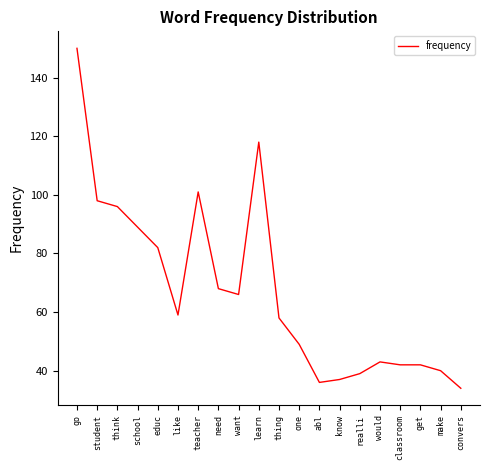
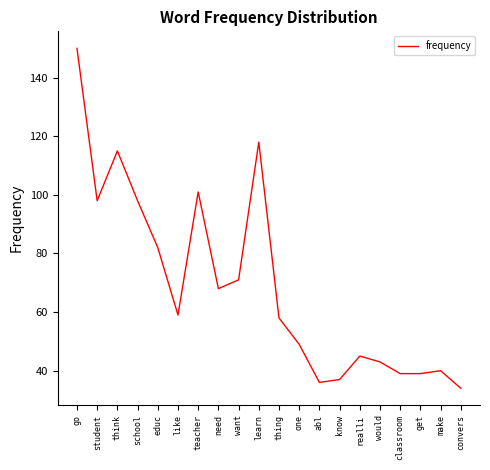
think: 96 -> 115
school: 89 -> 98
want: 66 -> 71
realli: 39 -> 45
classroom: 42 -> 39
get: 42 -> 39
